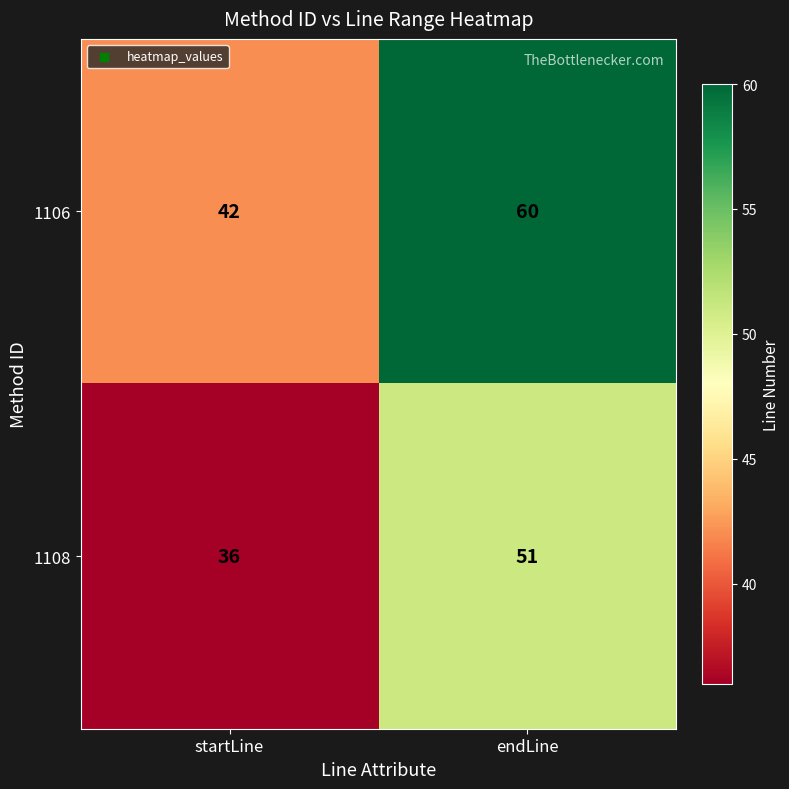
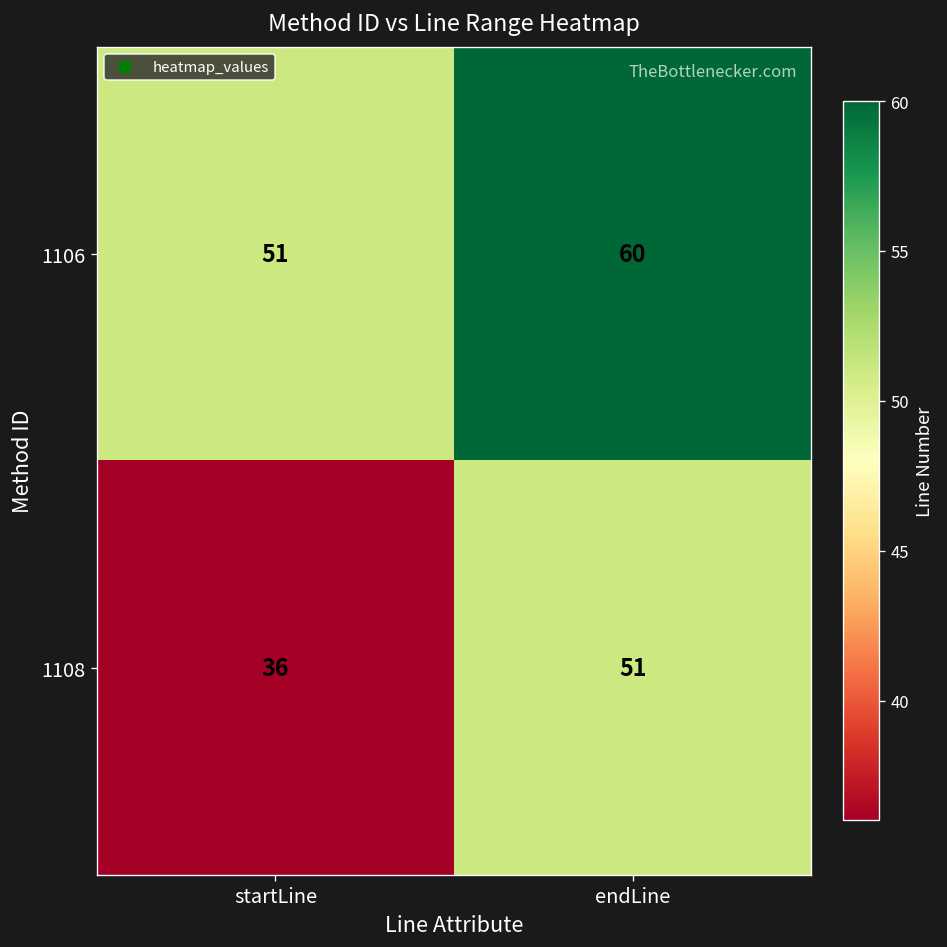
1106, startLine: 42 -> 51
